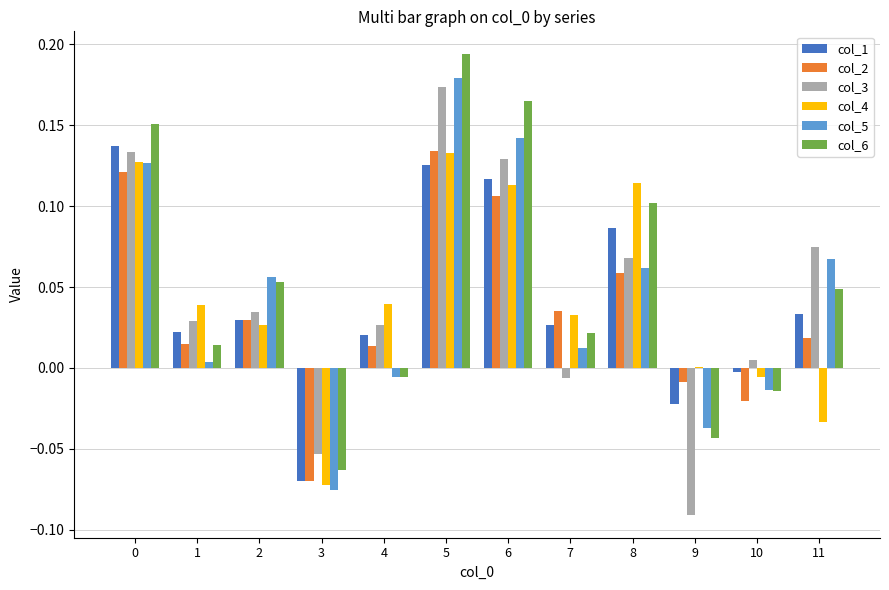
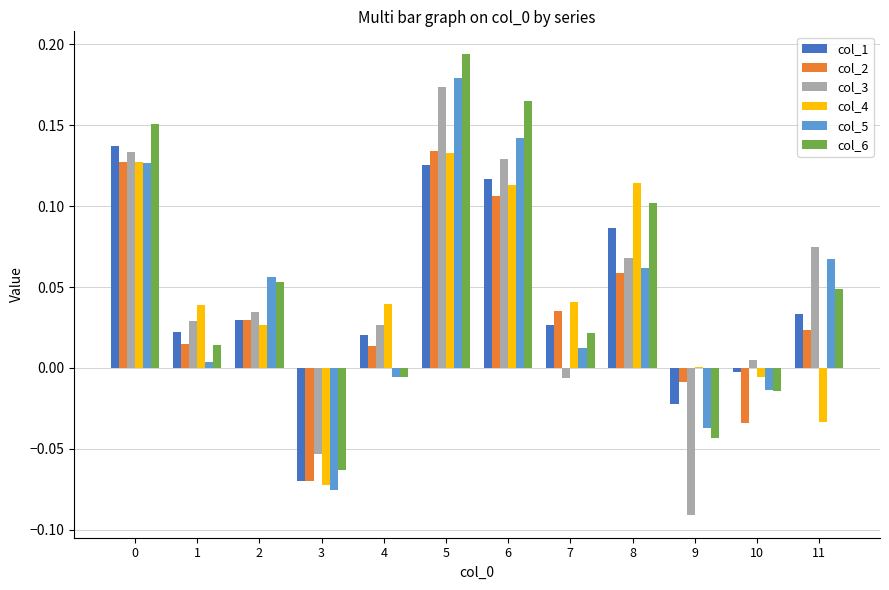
col_2, 0: 0.121 -> 0.127
col_4, 7: 0.033 -> 0.041
col_2, 10: -0.020 -> -0.034
col_2, 11: 0.018 -> 0.023
